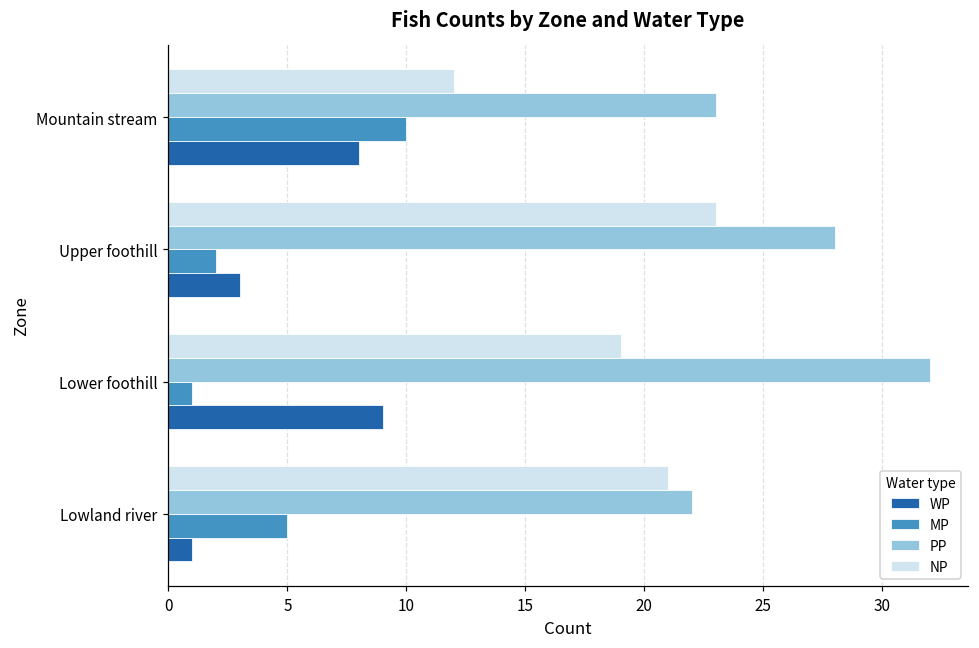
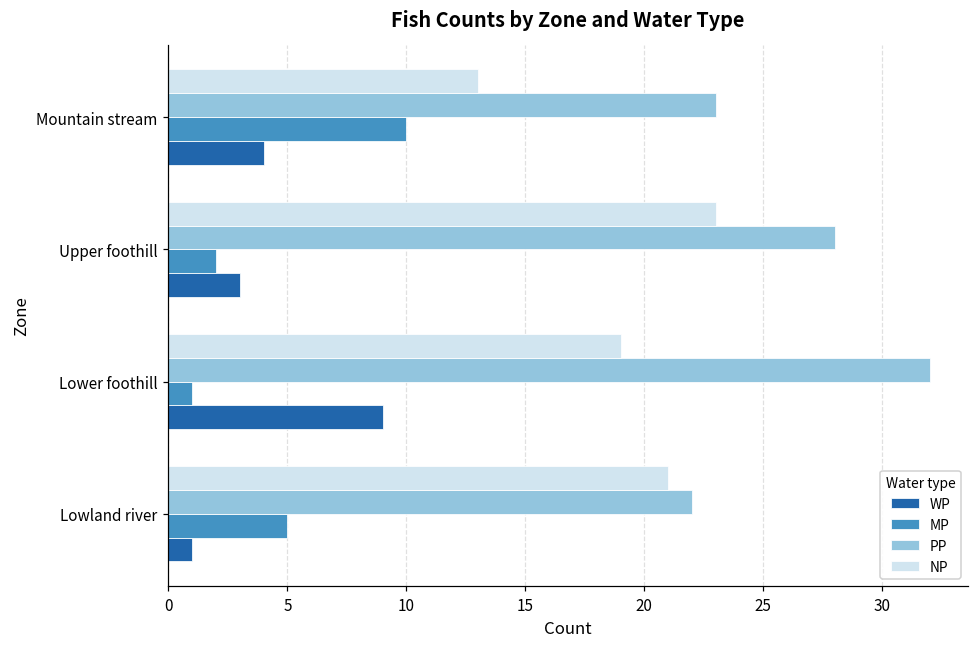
NP, Mountain stream: 12 -> 13
WP, Mountain stream: 8 -> 4
